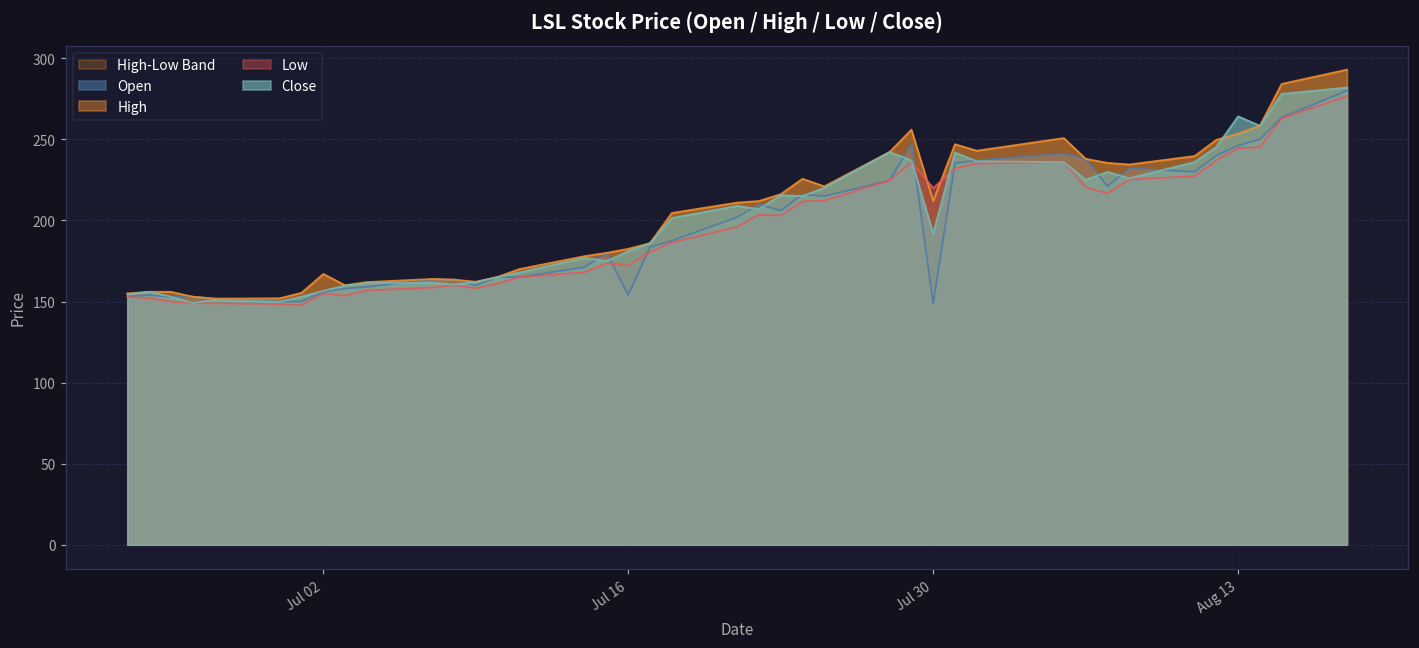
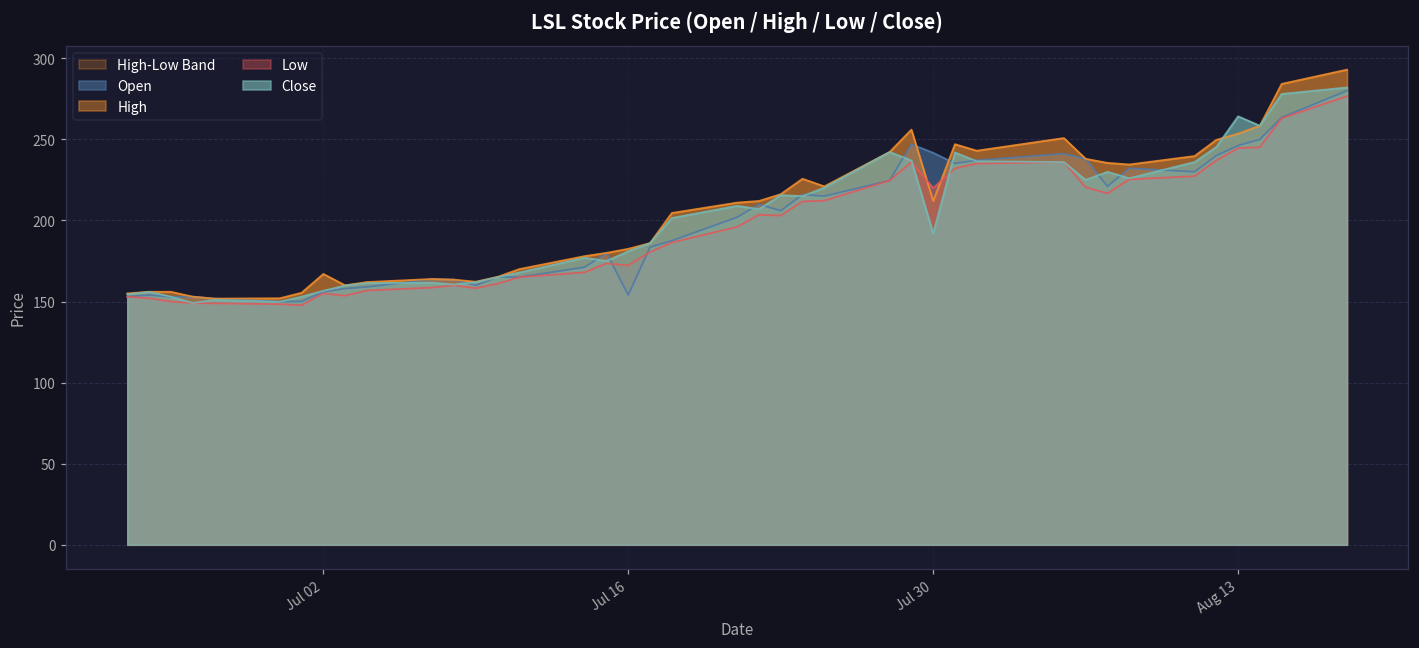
Open, Jul 30: 149 -> 242
